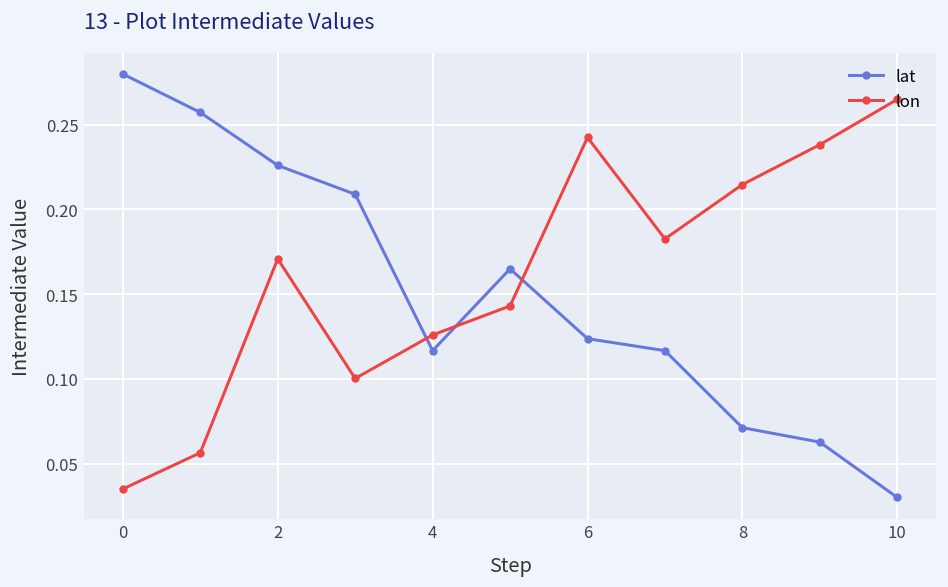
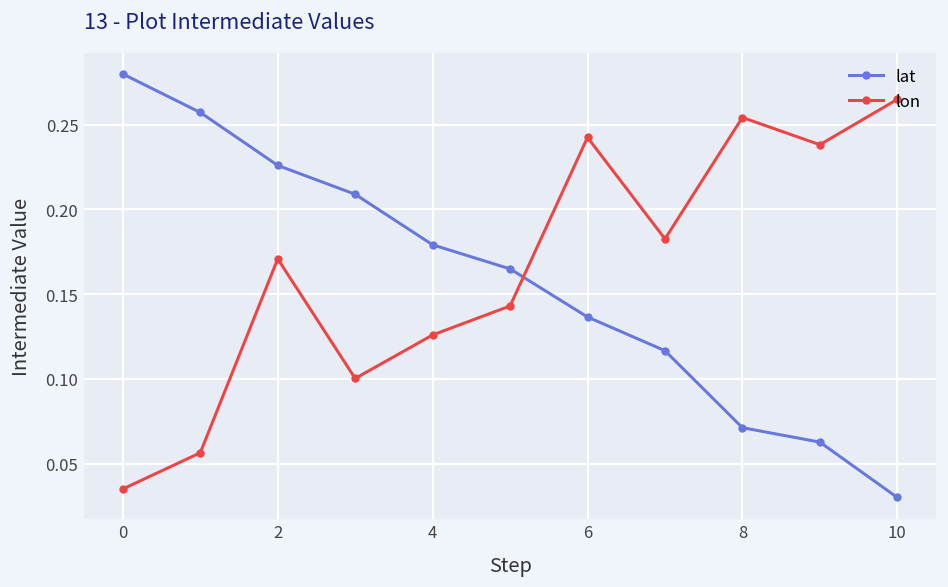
lat, 4: 0.117 -> 0.179
lat, 6: 0.124 -> 0.137
lon, 8: 0.215 -> 0.254
